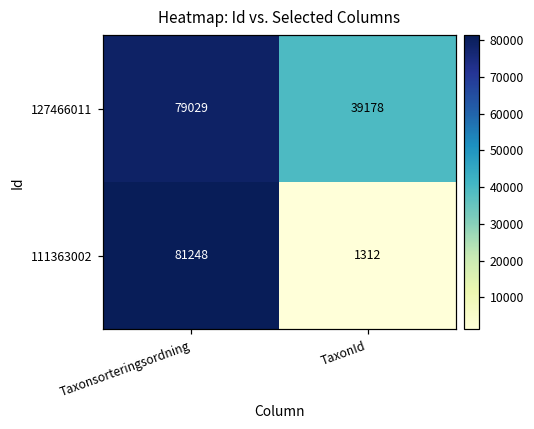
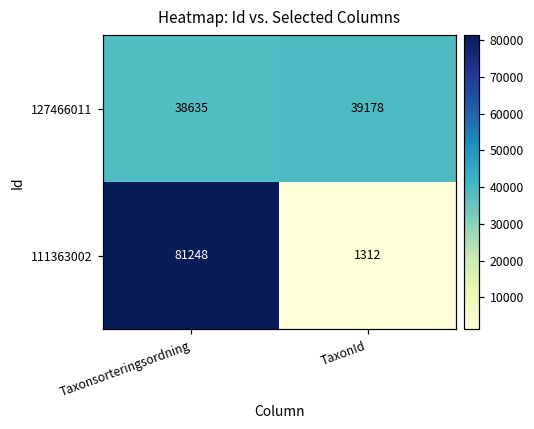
127466011, Taxonsorteringsordning: 79029 -> 38635
